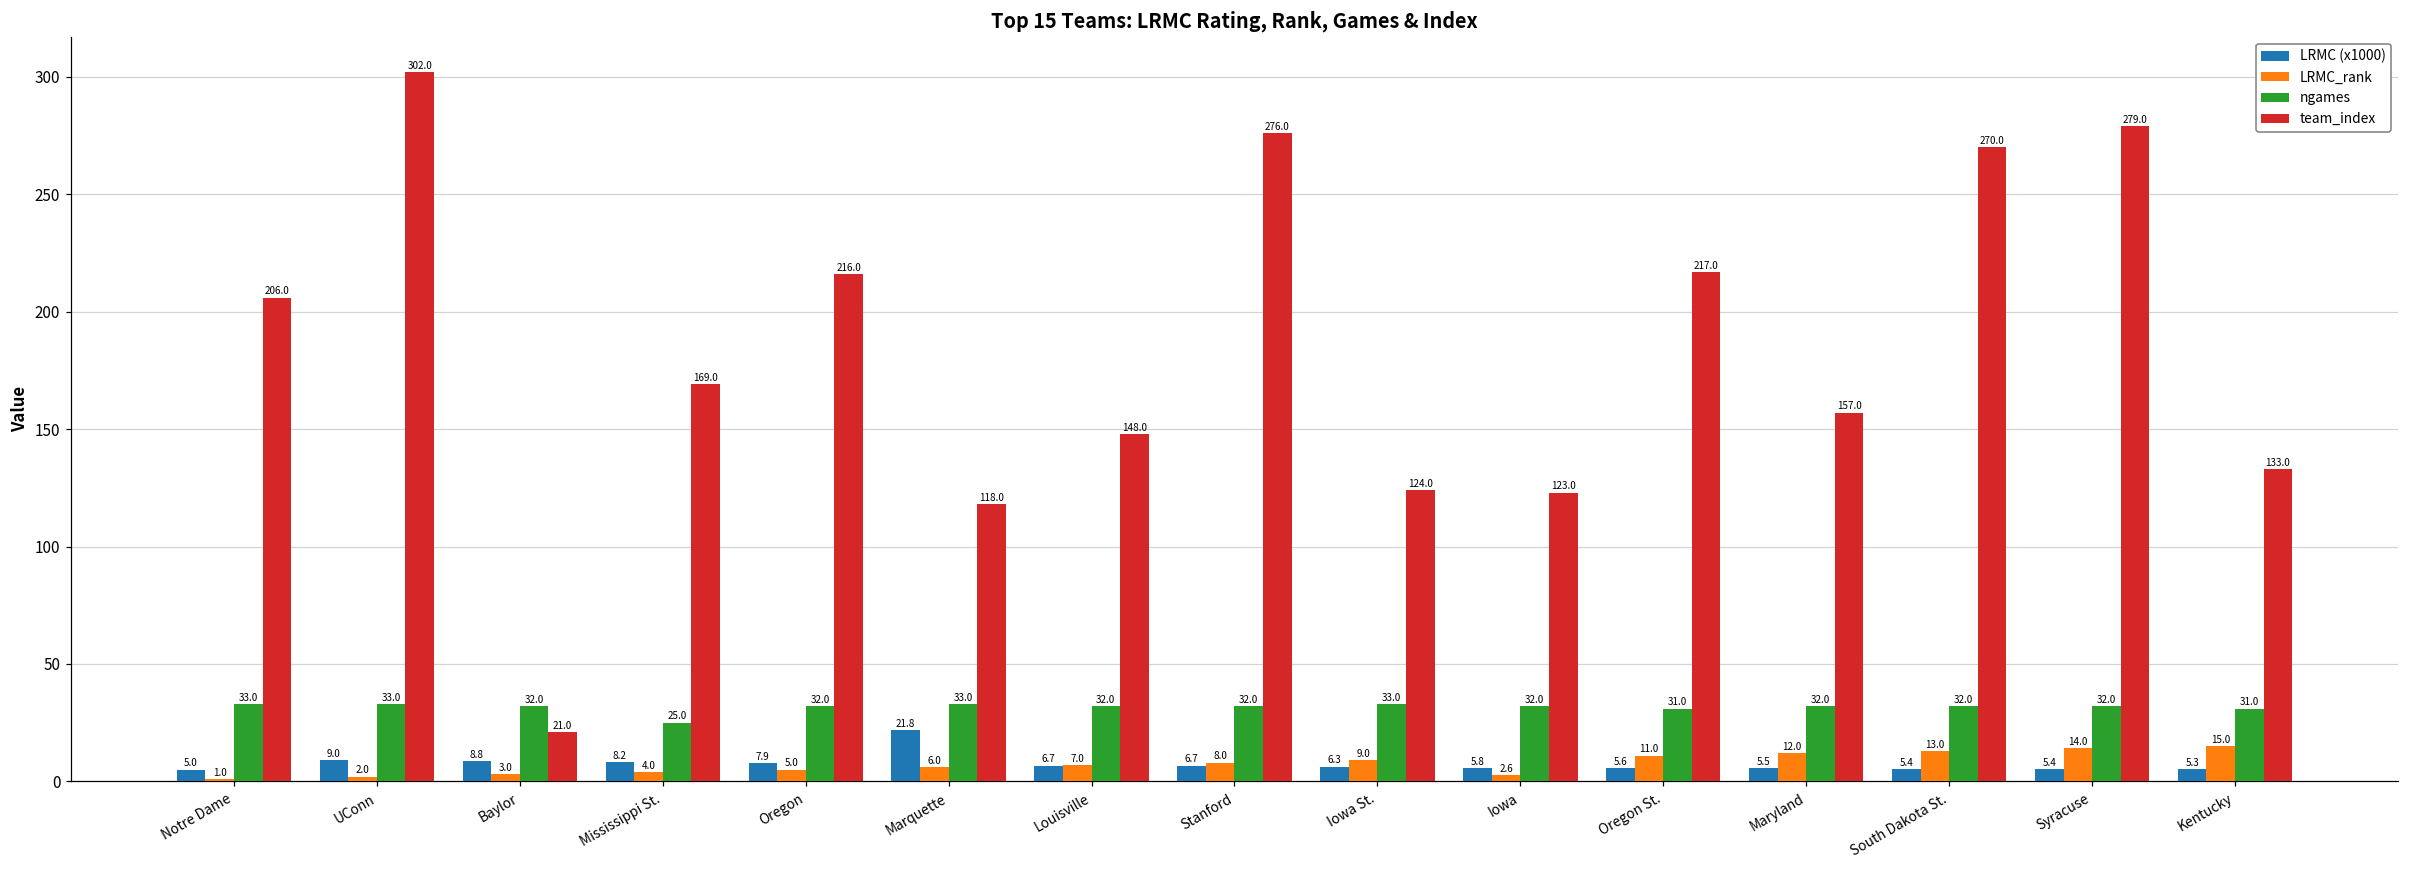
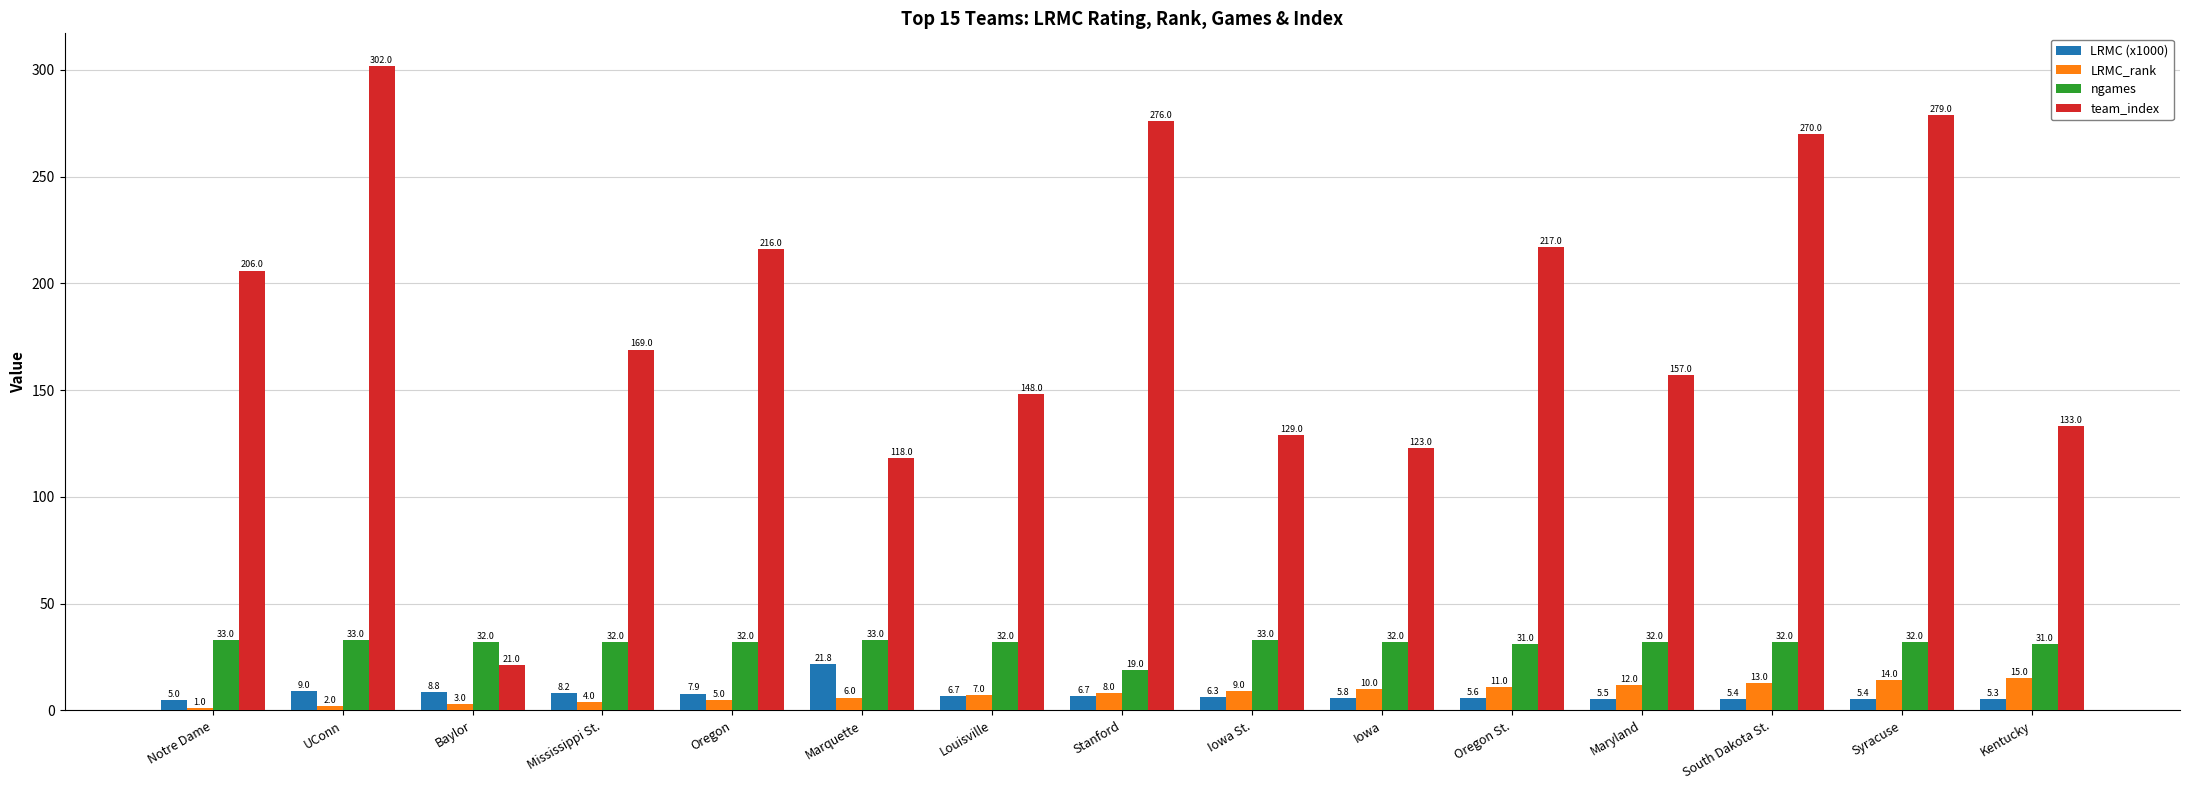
ngames, Mississippi St.: 25.0 -> 32.0
ngames, Stanford: 32.0 -> 19.0
team_index, Iowa St.: 124.0 -> 129.0
LRMC_rank, Iowa: 2.6 -> 10.0
